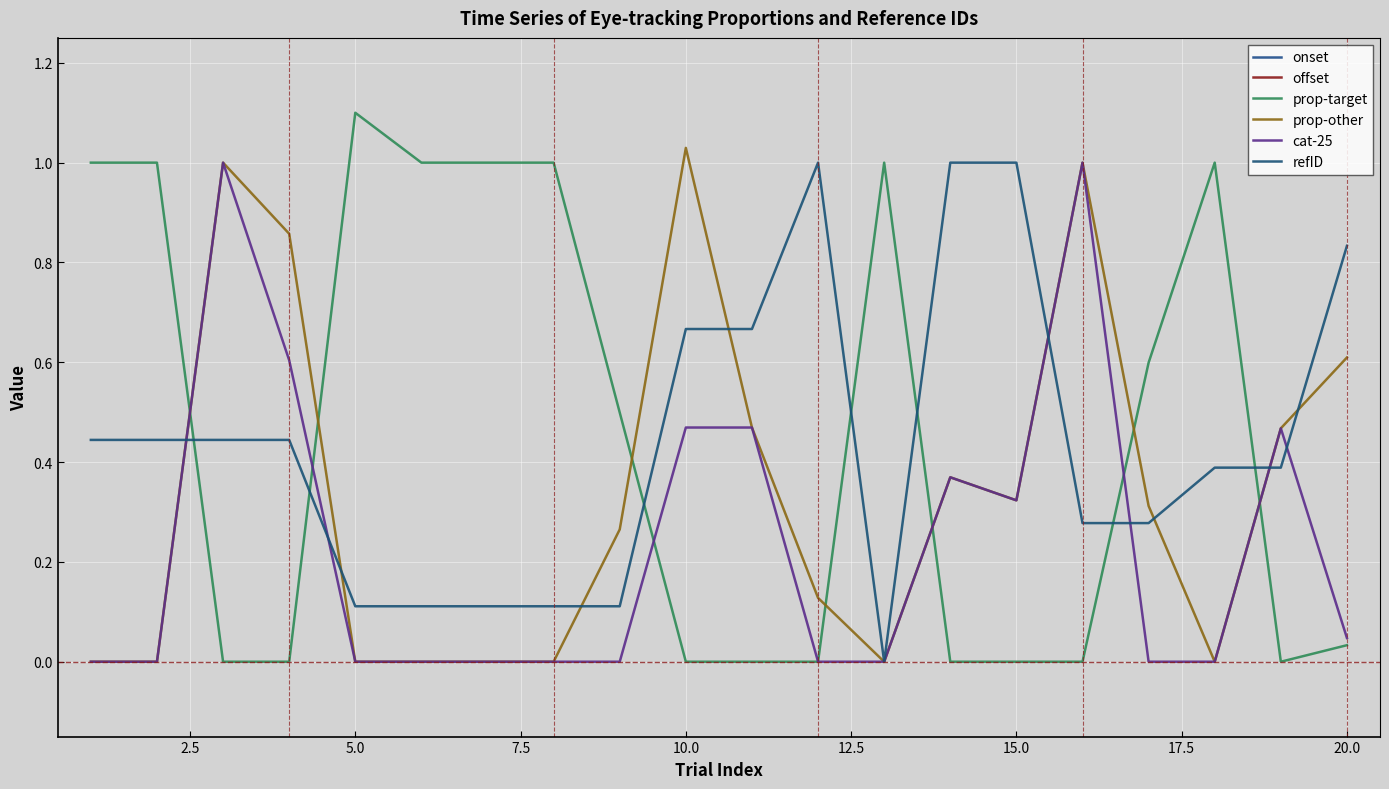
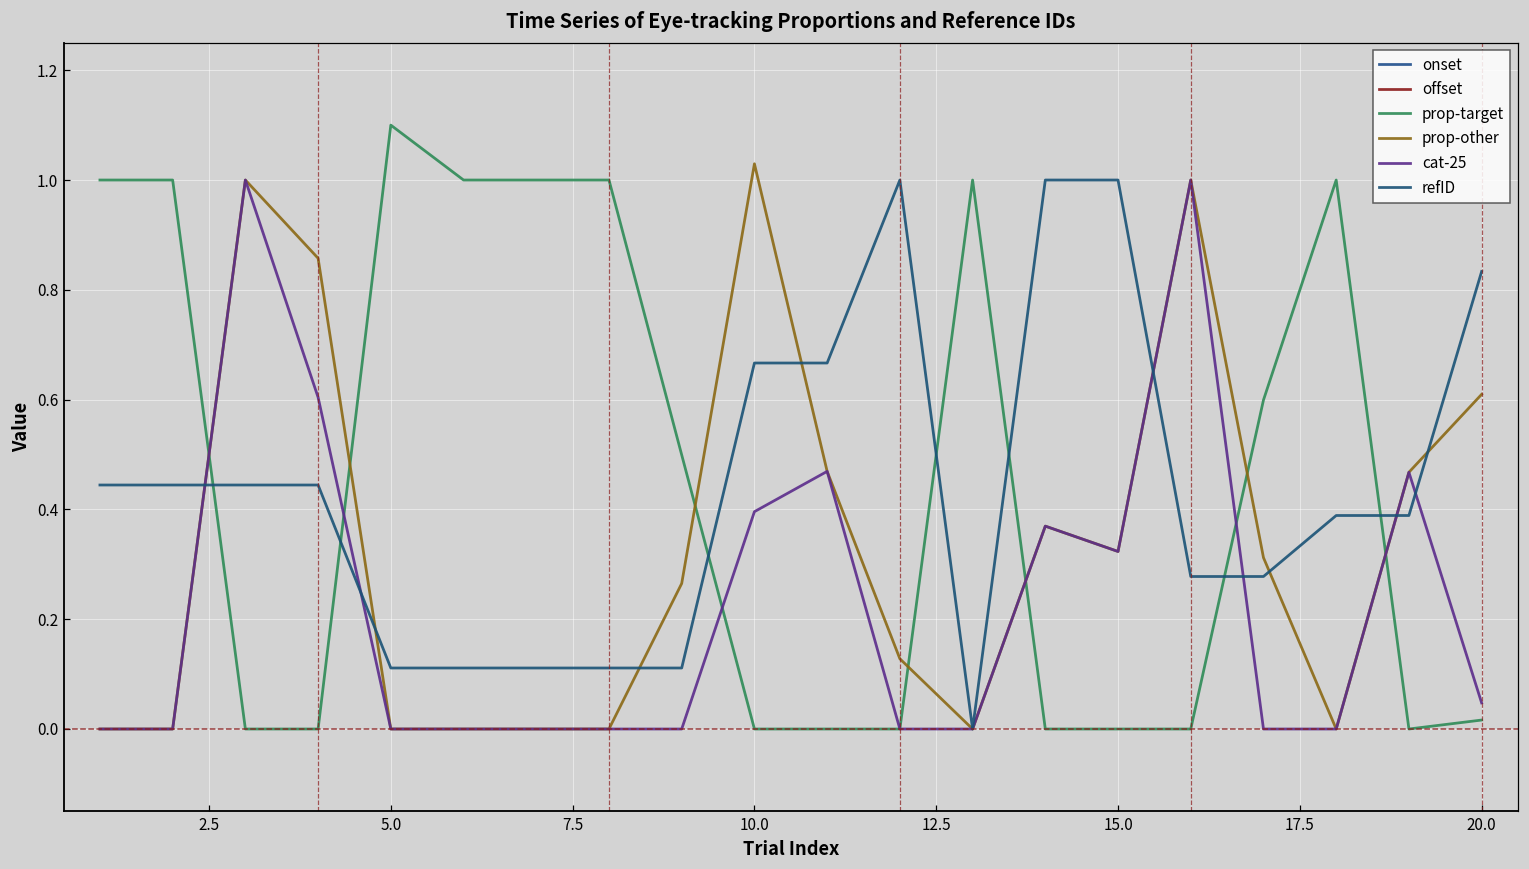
cat-25, 10.0: 0.47 -> 0.40
prop-target, 20.0: 0.03 -> 0.02
